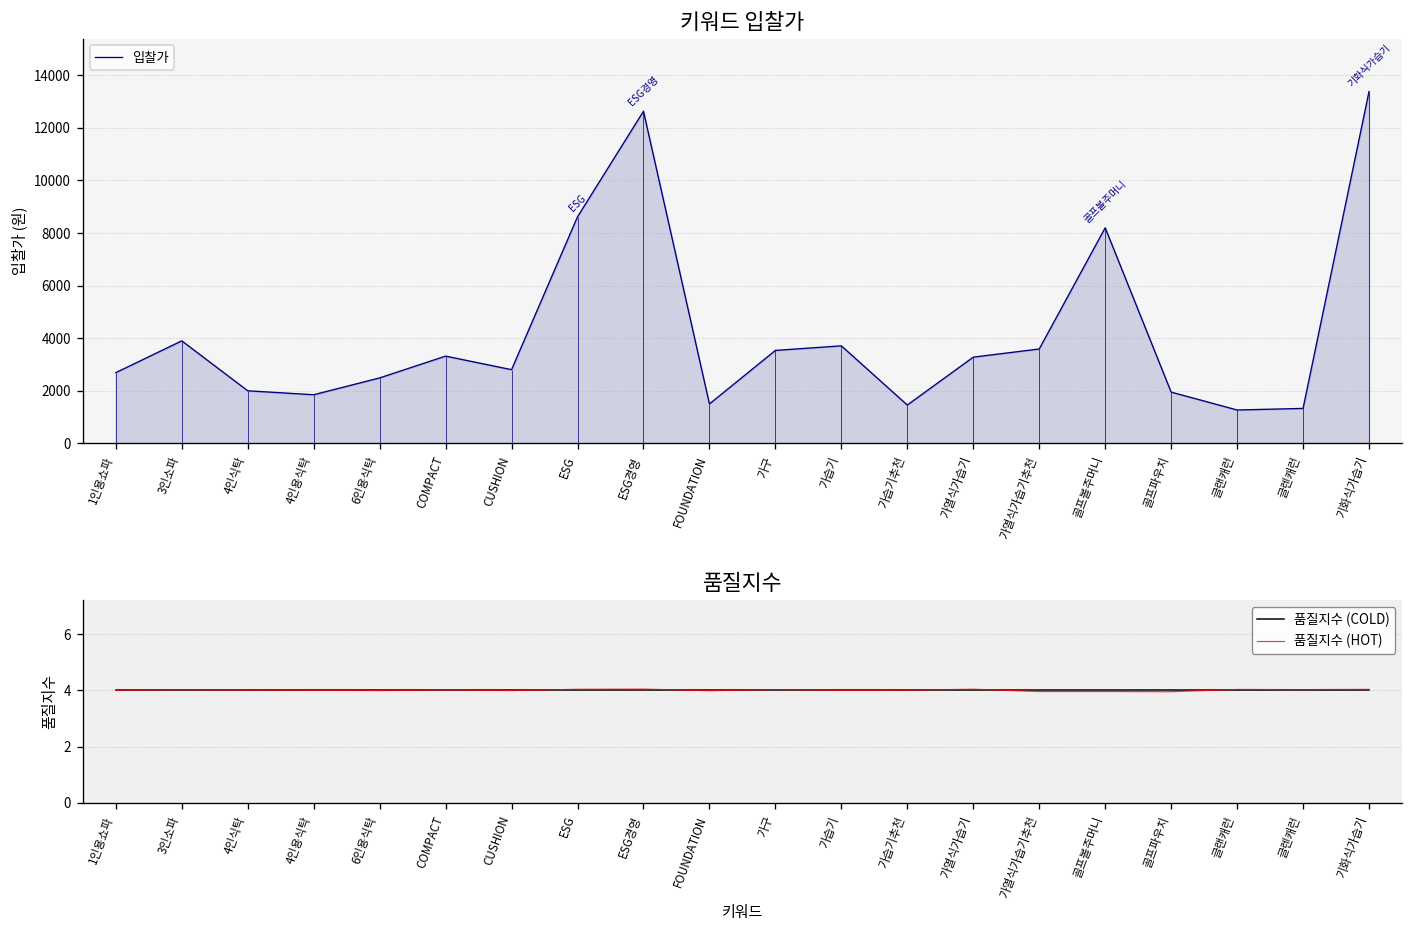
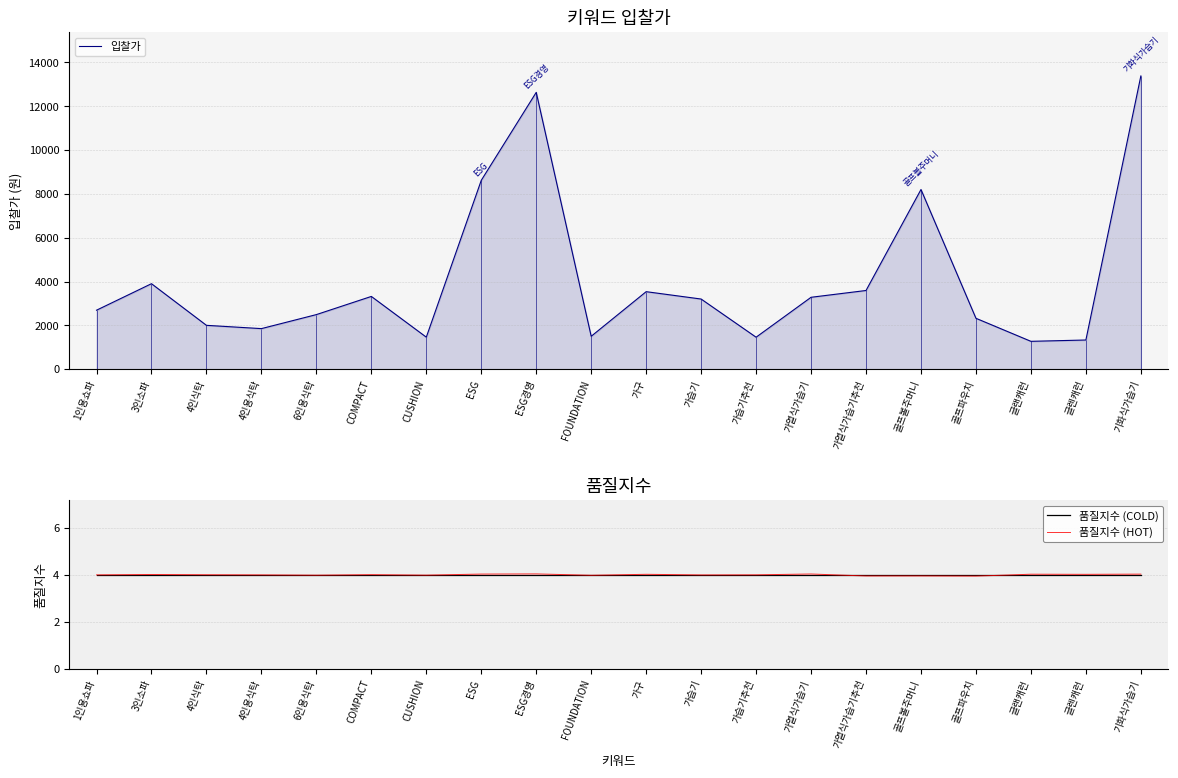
키워드 입찰가, CUSHION: 2800 -> 1500
키워드 입찰가, 가습기: 3700 -> 3200
키워드 입찰가, 골프파우치: 2000 -> 2300
